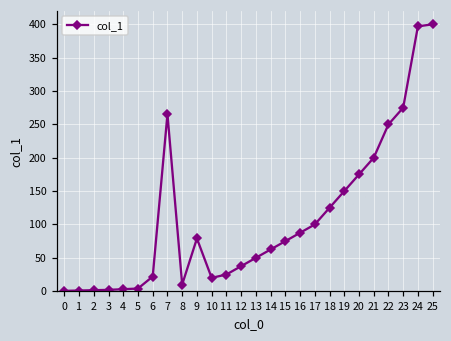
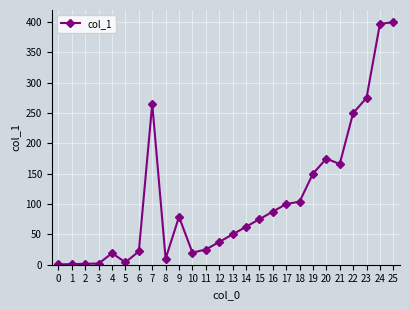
4: 0 -> 20
18: 130 -> 100
21: 200 -> 170
